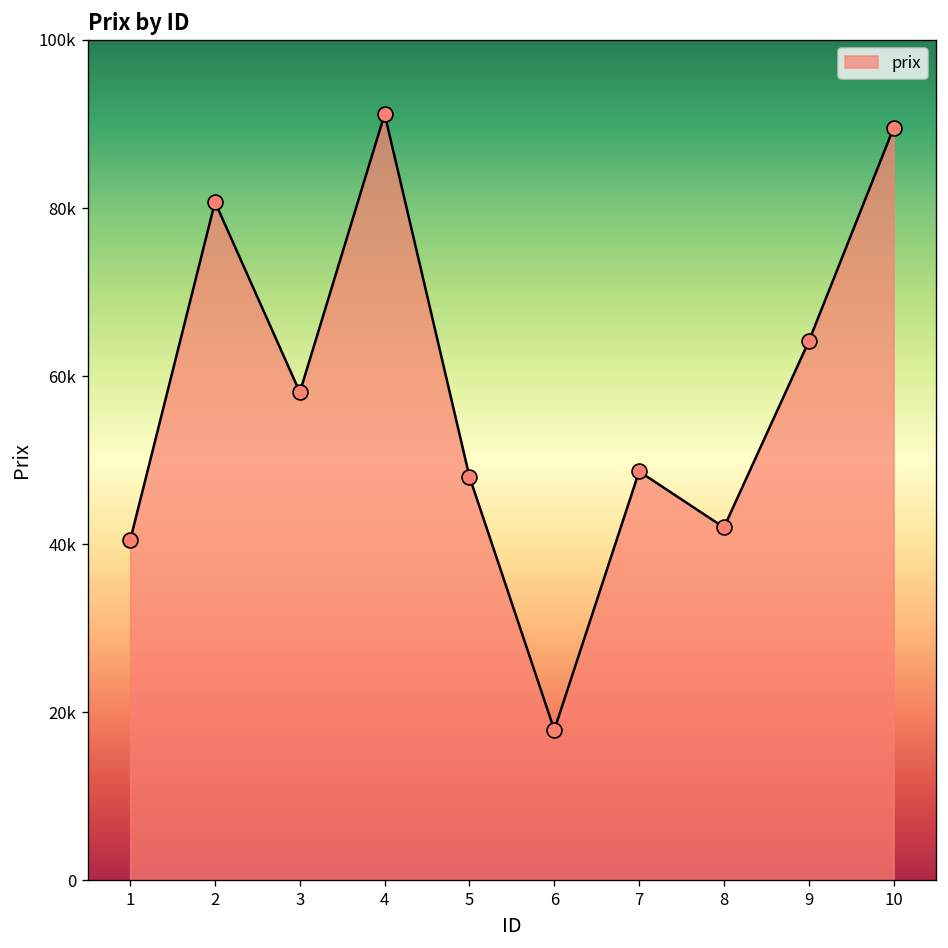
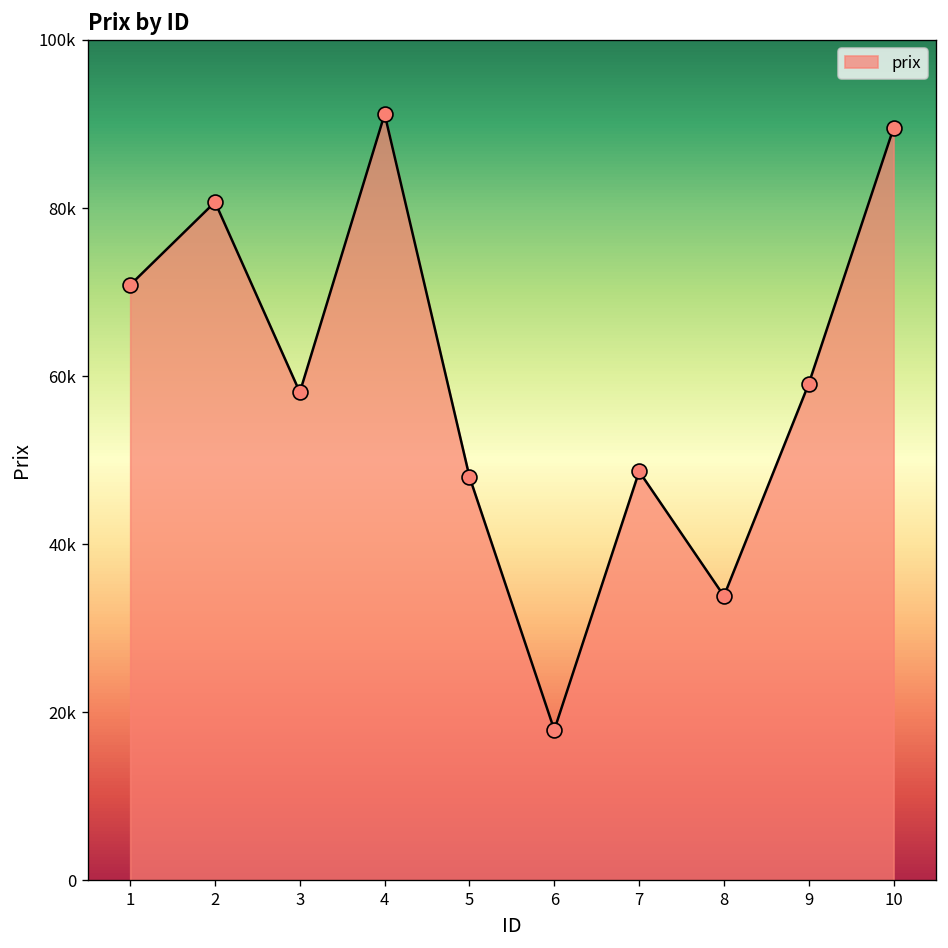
1: 40000 -> 71000
8: 42000 -> 34000
9: 64000 -> 59000
